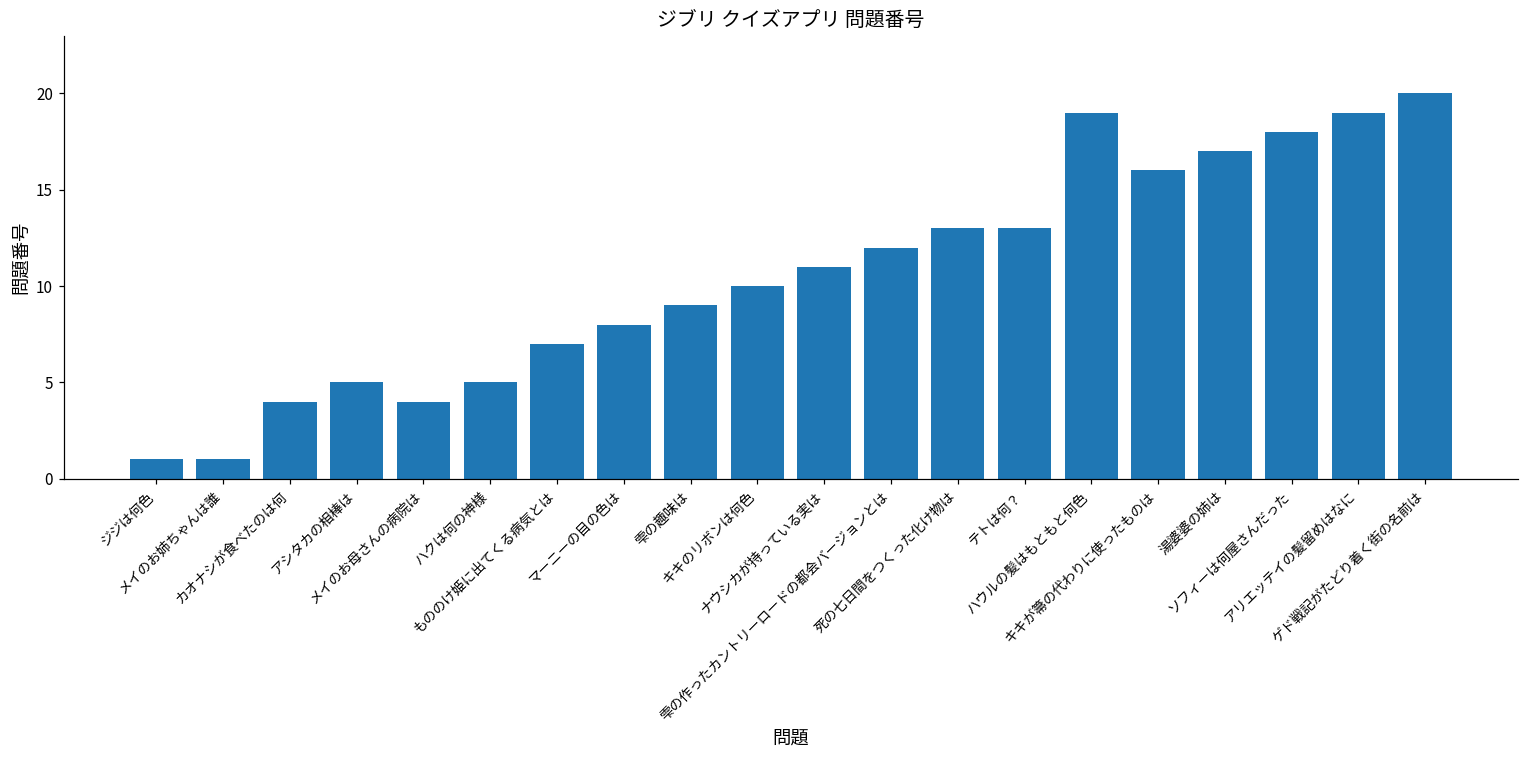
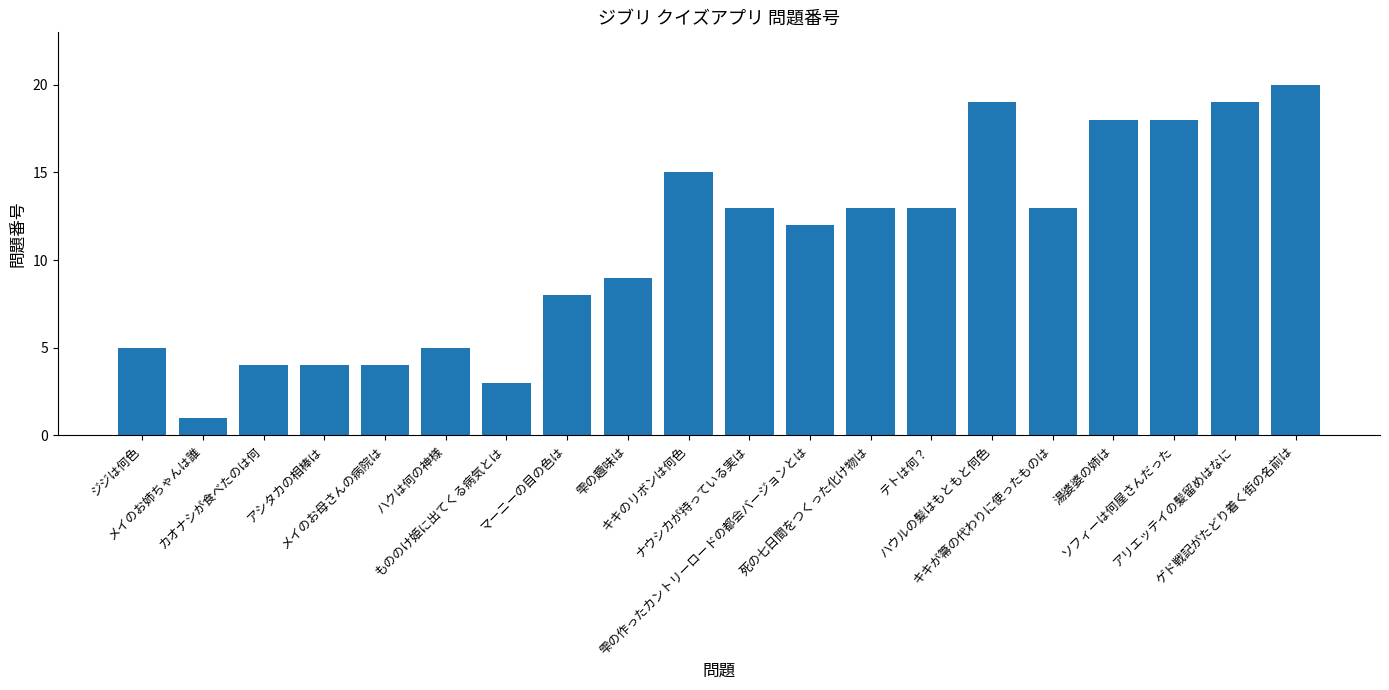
ジジは何色: 1 -> 5
アシタカの相棒は: 5 -> 4
もののけ姫に出てくる病気とは: 7 -> 3
キキのリボンは何色: 10 -> 15
ナウシカが持っている実は: 11 -> 13
キキが箒の代わりに使ったものは: 16 -> 13
湯婆婆の姉は: 17 -> 18
